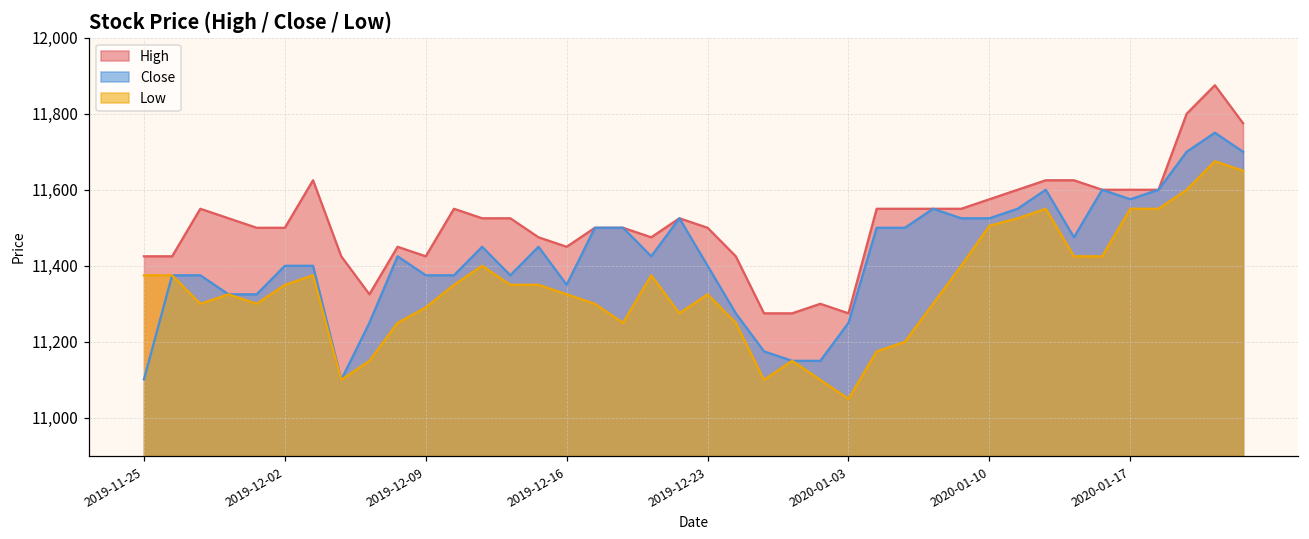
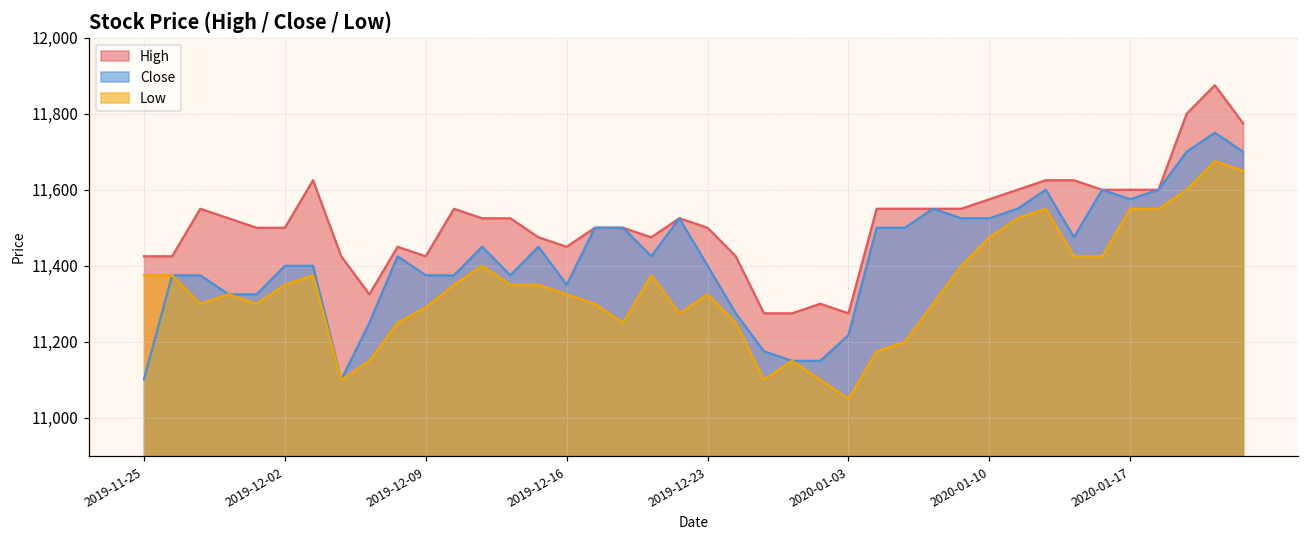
Close, 2020-01-03: 11,250 -> 11,220
Low, 2020-01-10: 11,510 -> 11,480
